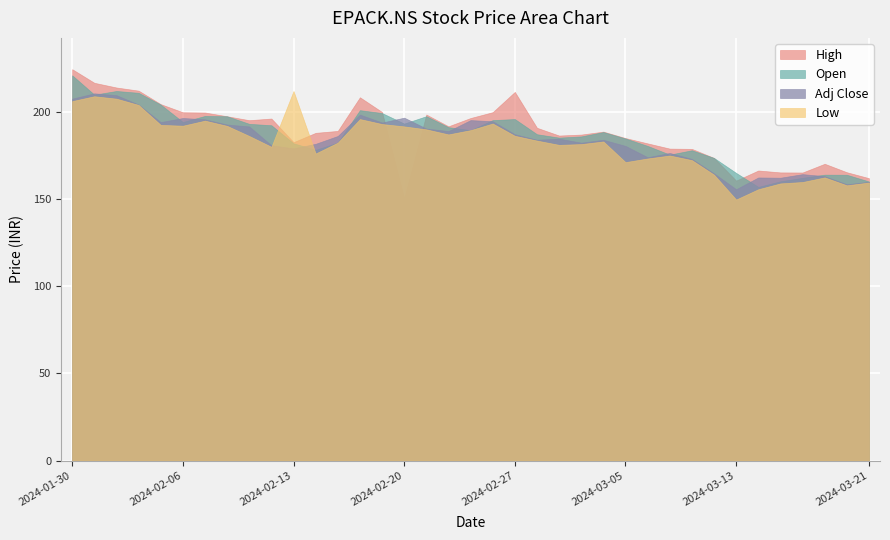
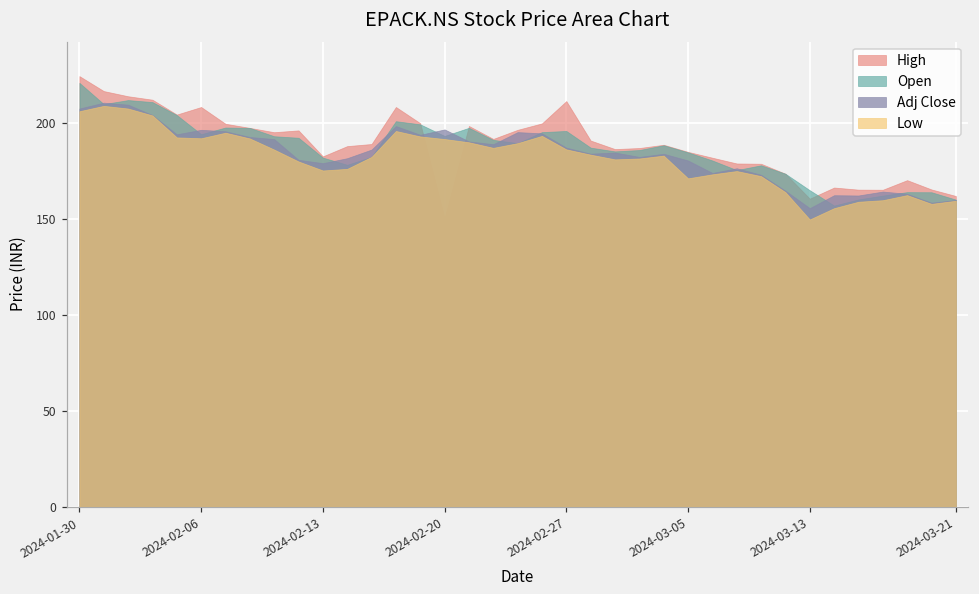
High, 2024-02-06: 200 -> 208
Low, 2024-02-13: 212 -> 175
